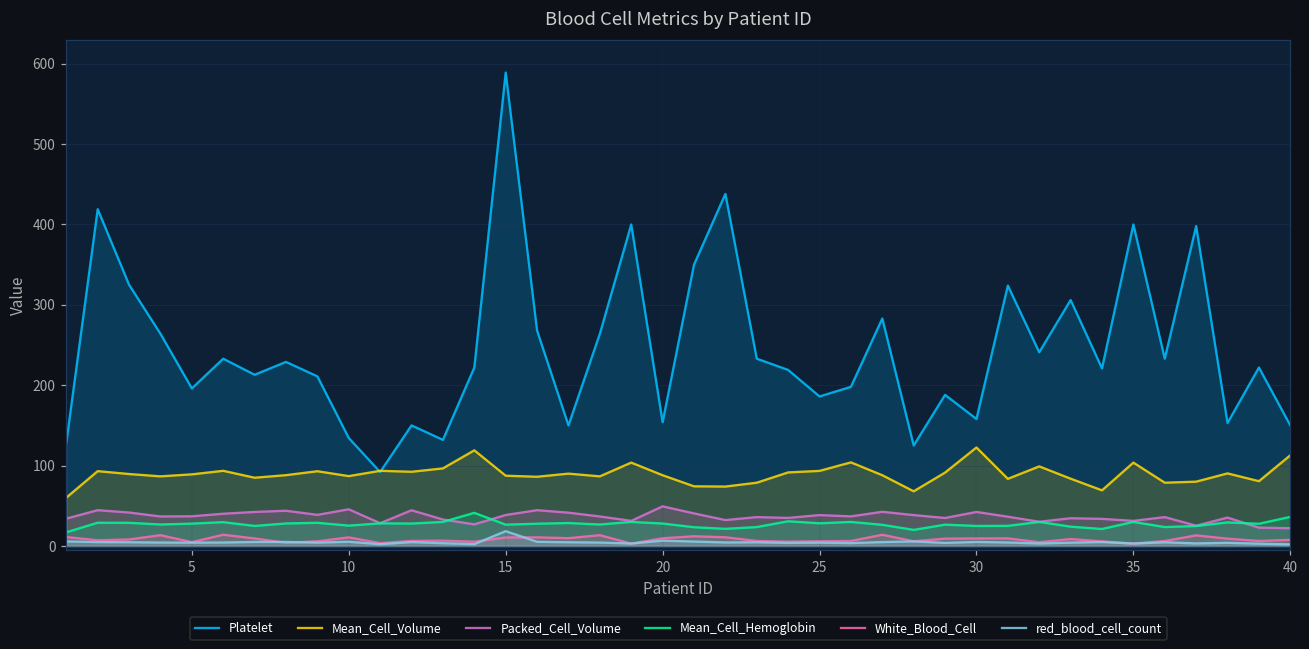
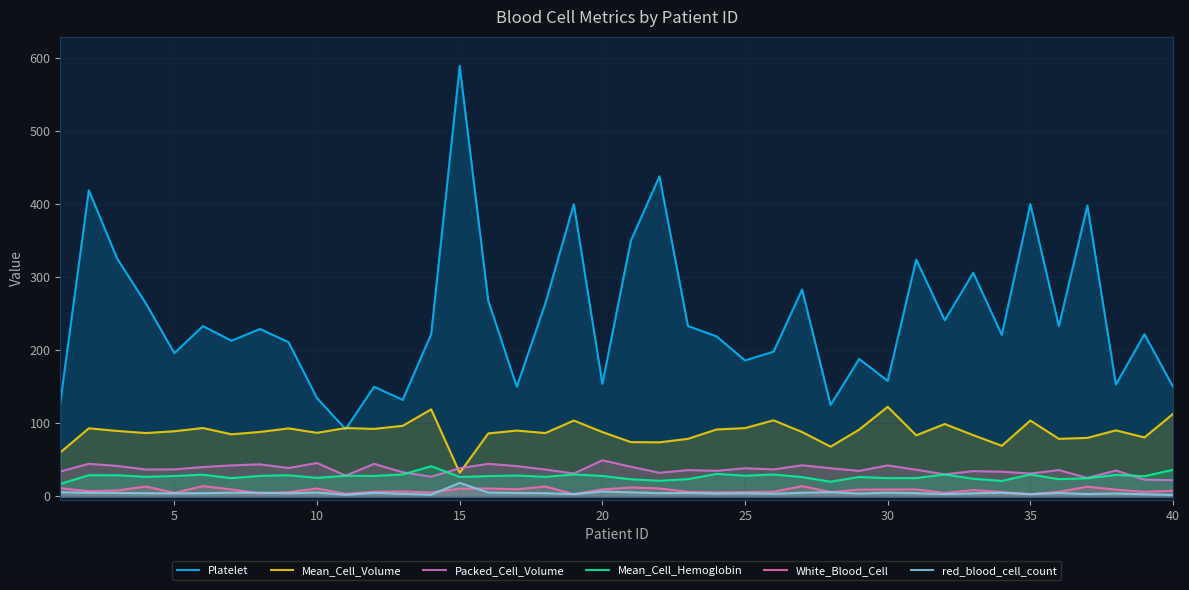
Mean_Cell_Volume, 15: 90 -> 30
